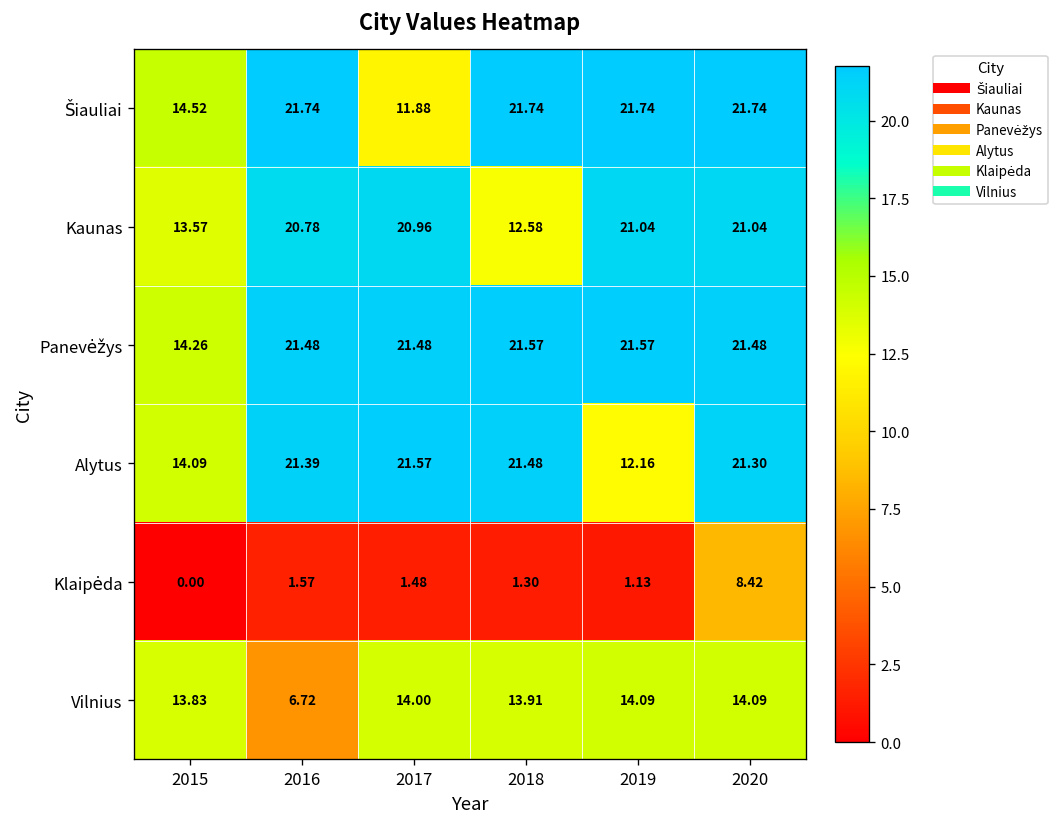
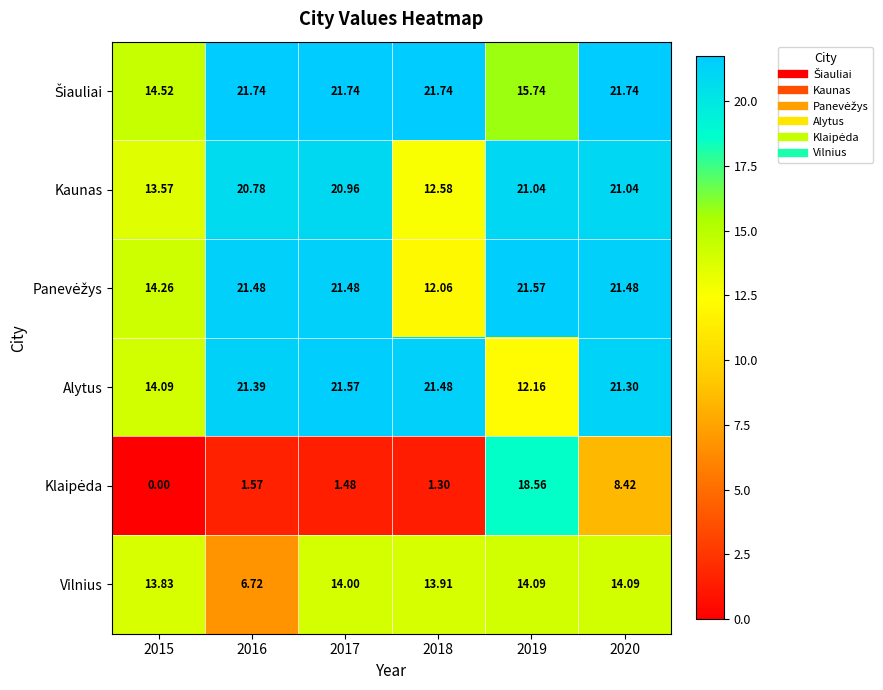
Šiauliai, 2017: 11.88 -> 21.74
Šiauliai, 2019: 21.74 -> 15.74
Panevėžys, 2018: 21.57 -> 12.06
Klaipėda, 2019: 1.13 -> 18.56
